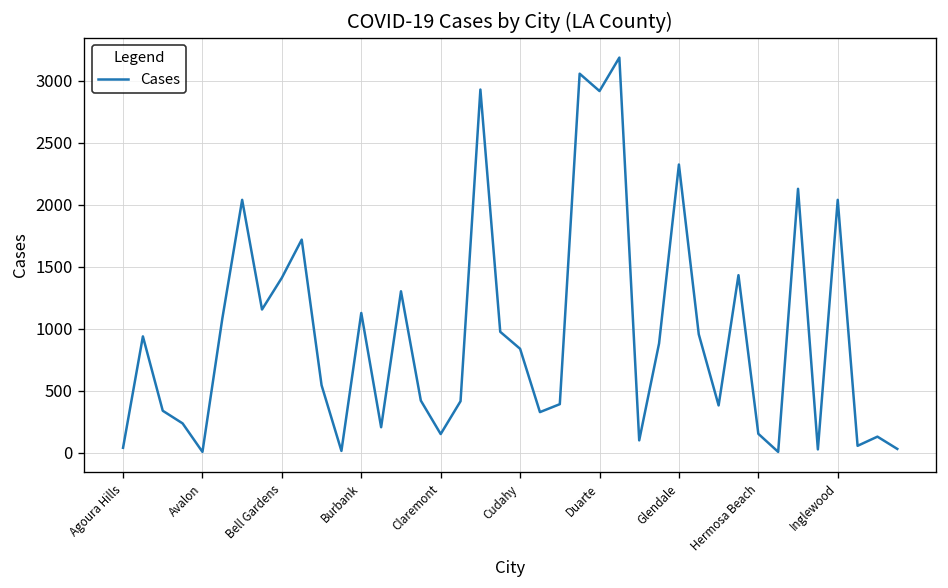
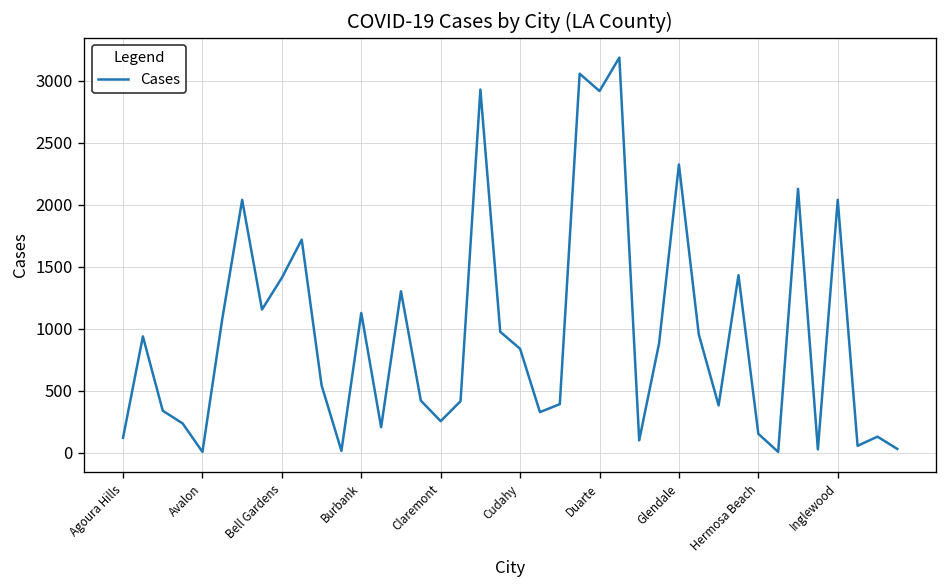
Agoura Hills: 40 -> 120
Claremont: 150 -> 250
